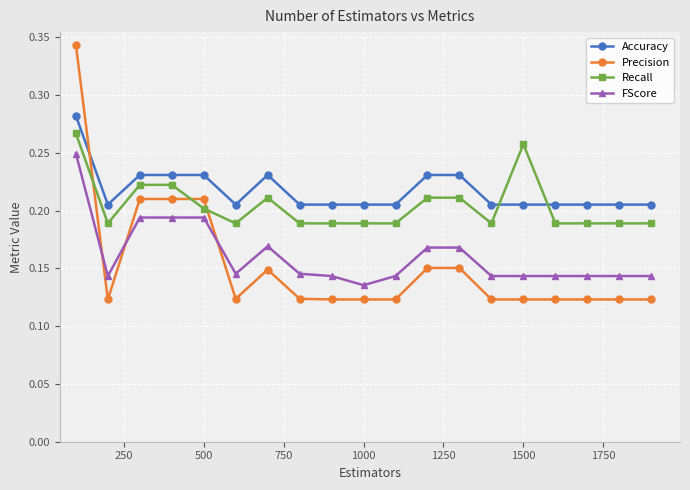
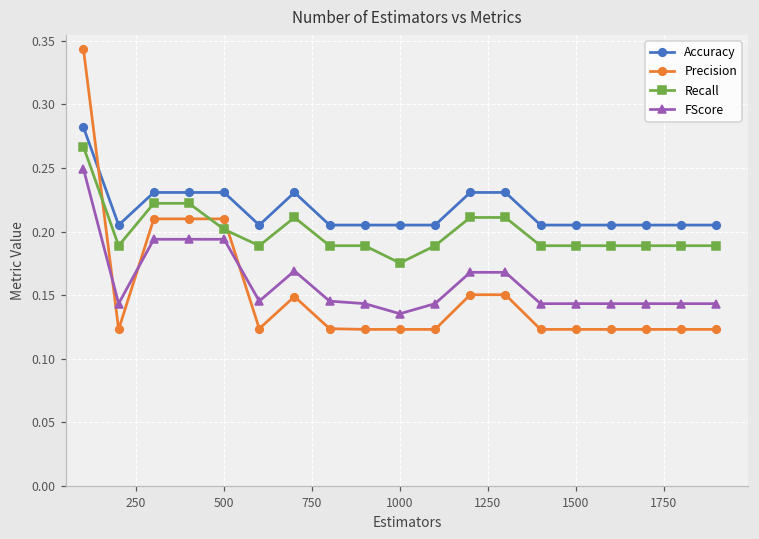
Recall, 1000: 0.189 -> 0.175
Recall, 1500: 0.257 -> 0.189
